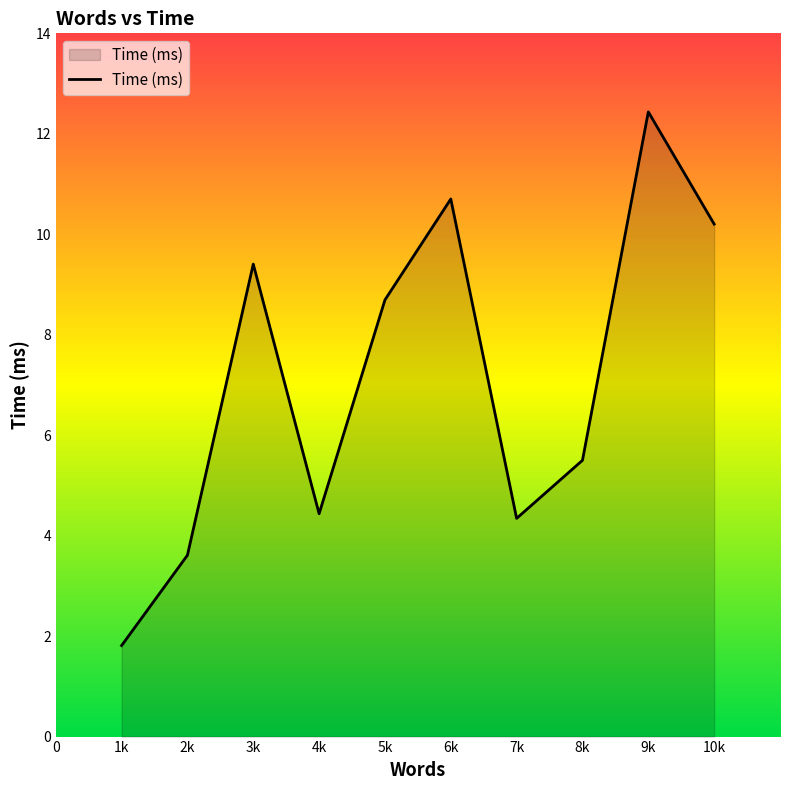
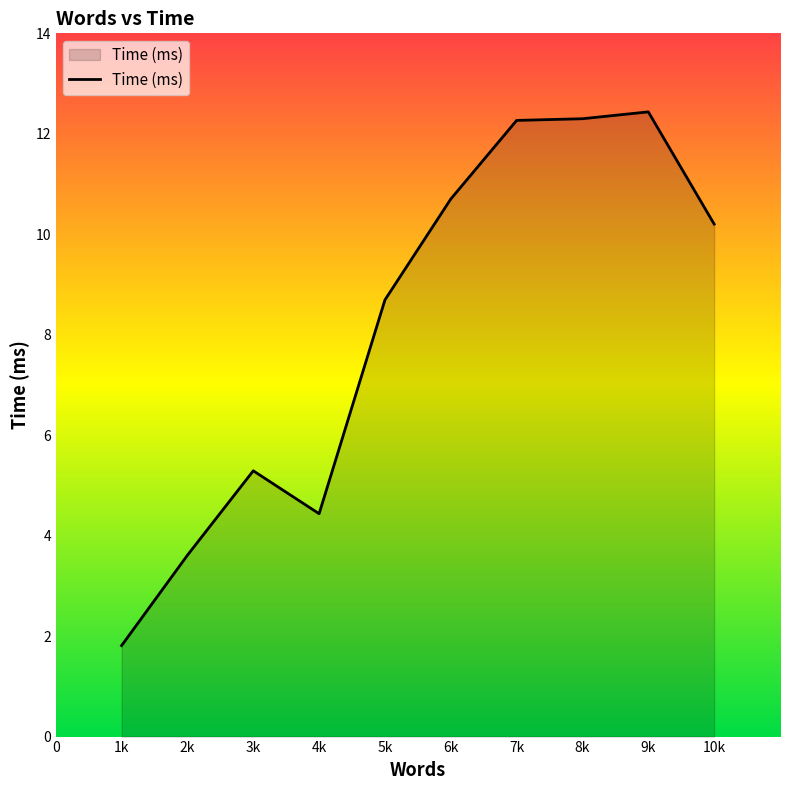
3k: 9.4 -> 5.3
7k: 4.3 -> 12.3
8k: 5.5 -> 12.3
